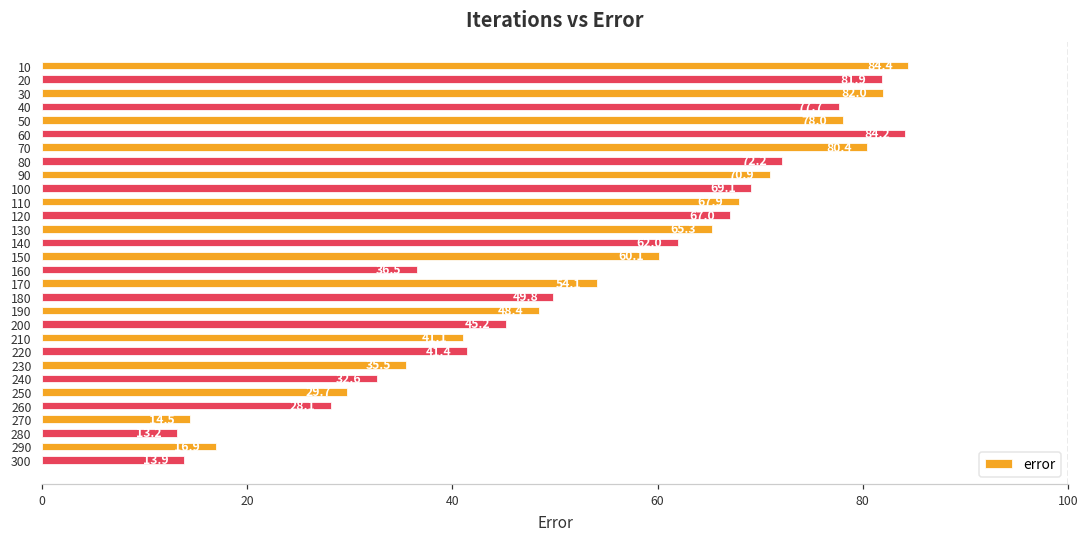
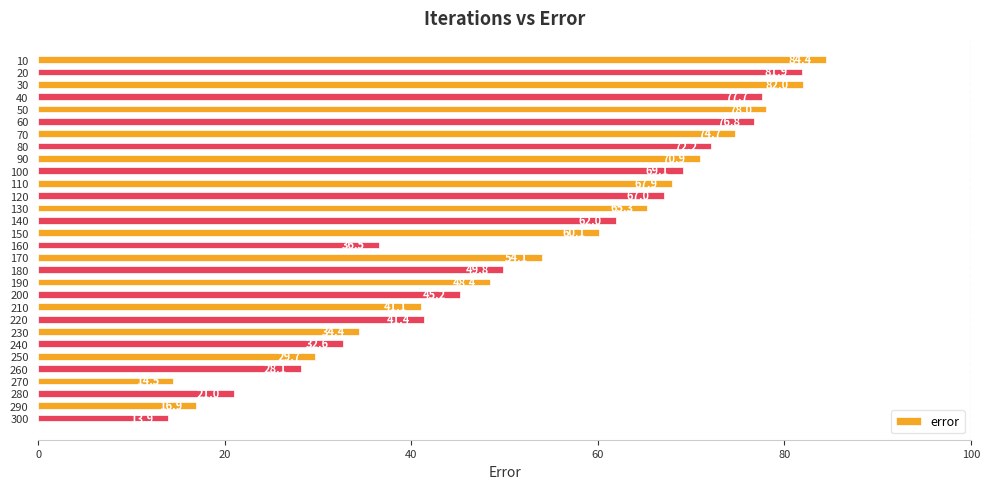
60: 84 -> 77
70: 80 -> 75
230: 36 -> 34
280: 13 -> 21
